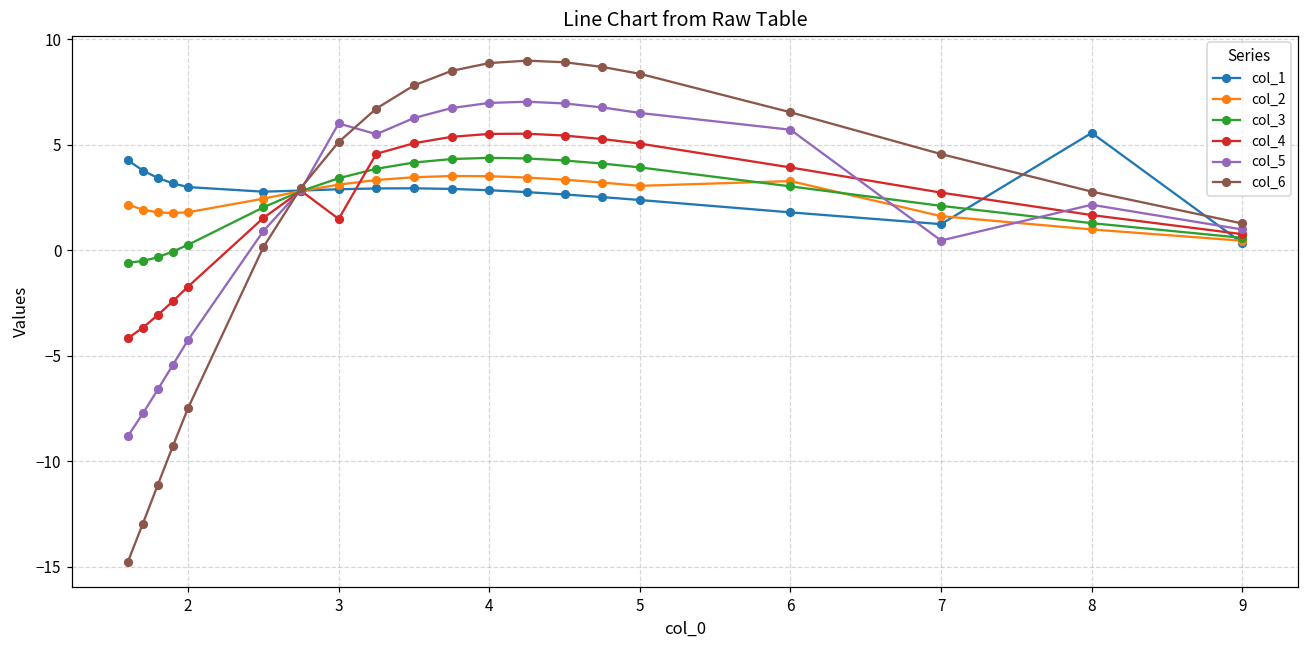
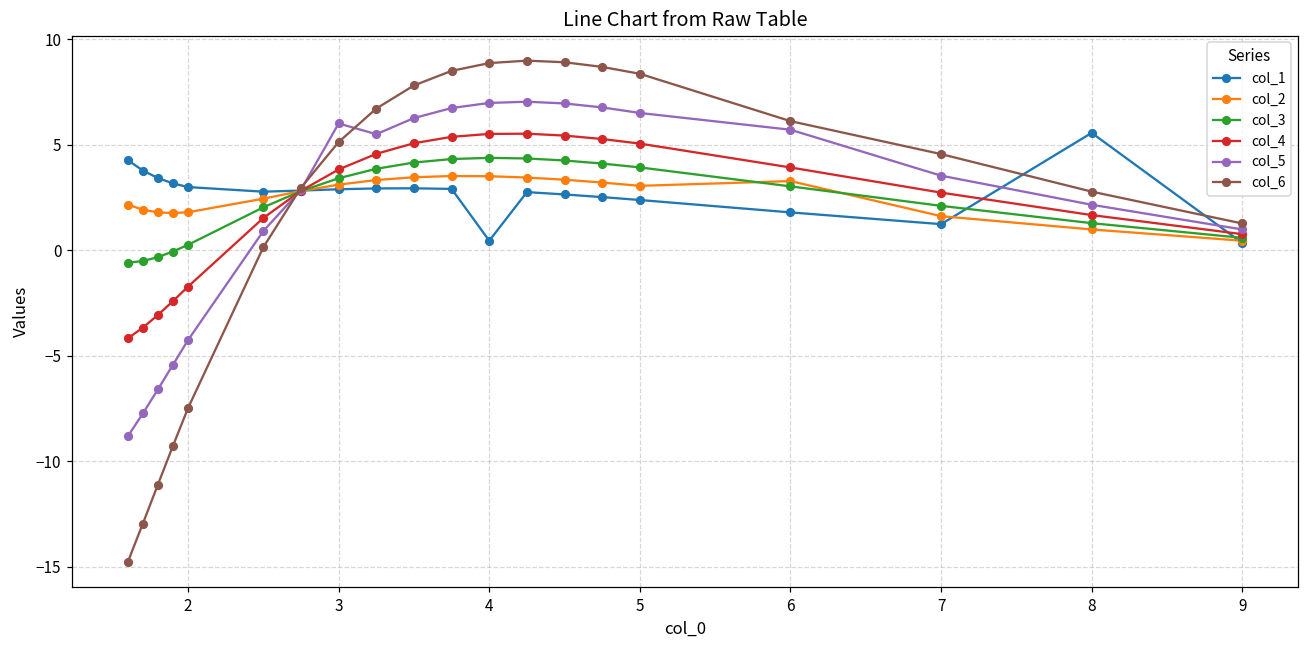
col_4, 3: 1.5 -> 3.8
col_1, 4: 2.8 -> 0.4
col_6, 6: 6.5 -> 6.1
col_5, 7: 0.5 -> 3.5
